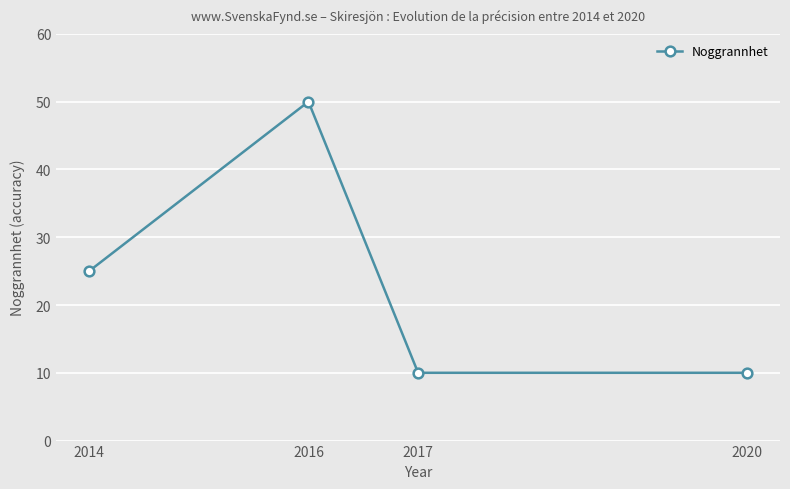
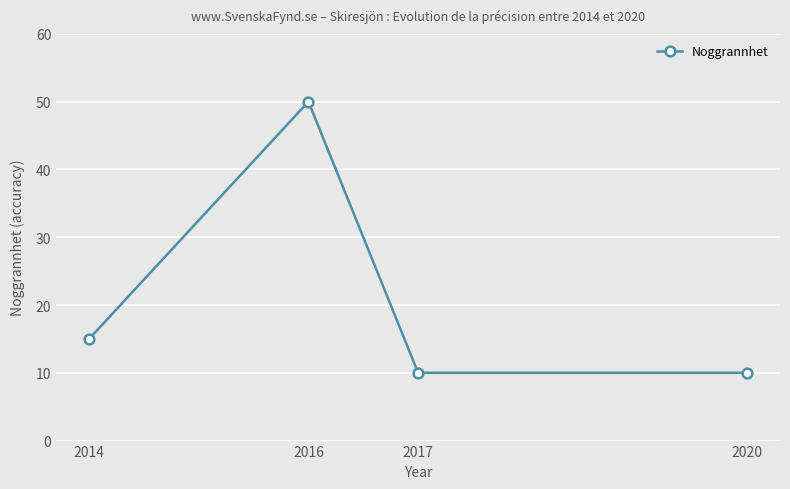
2014: 25 -> 15
